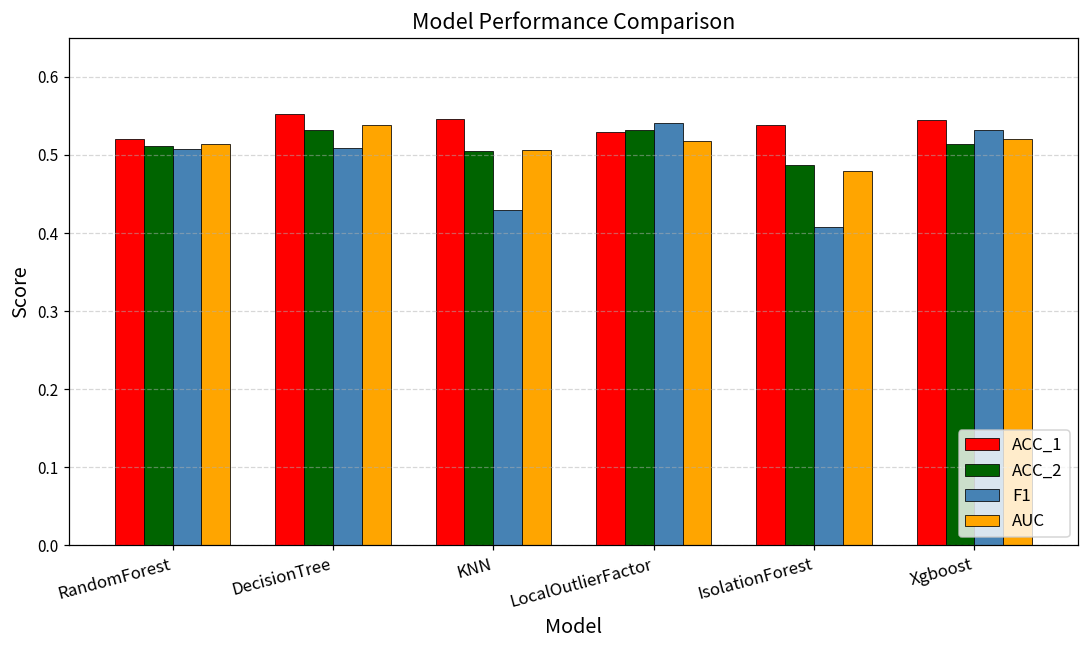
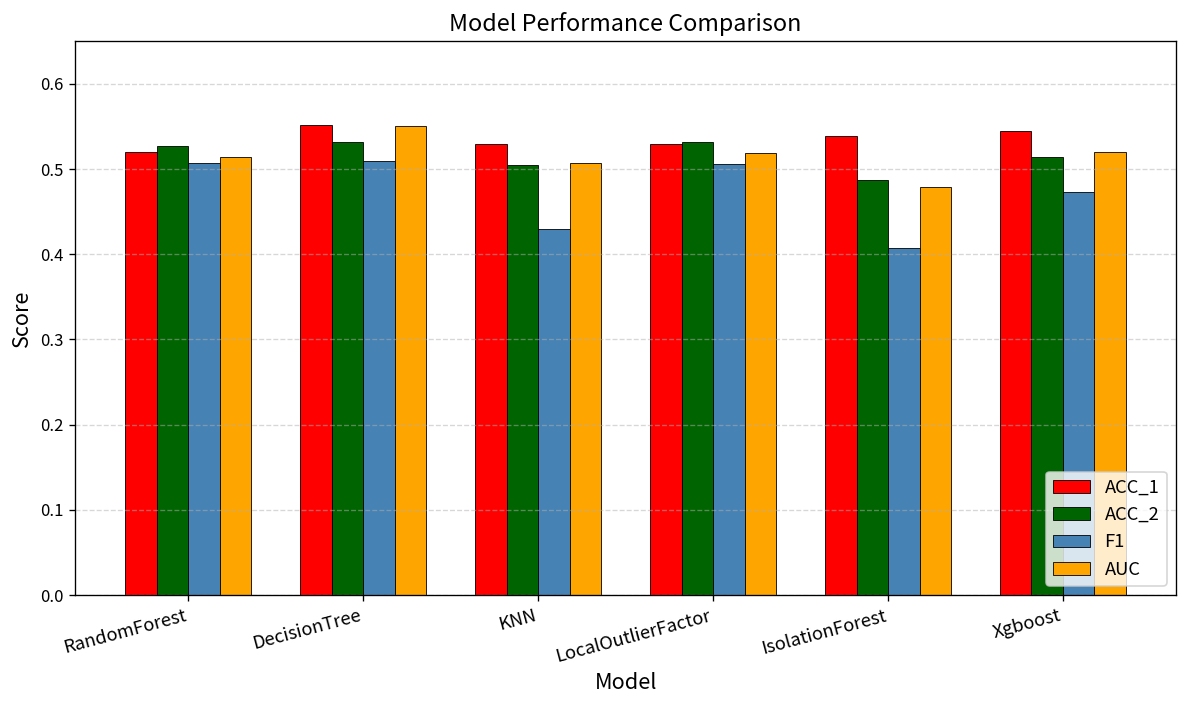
ACC_2, RandomForest: 0.51 -> 0.53
AUC, DecisionTree: 0.54 -> 0.55
ACC_1, KNN: 0.55 -> 0.53
F1, LocalOutlierFactor: 0.54 -> 0.51
F1, Xgboost: 0.53 -> 0.47
